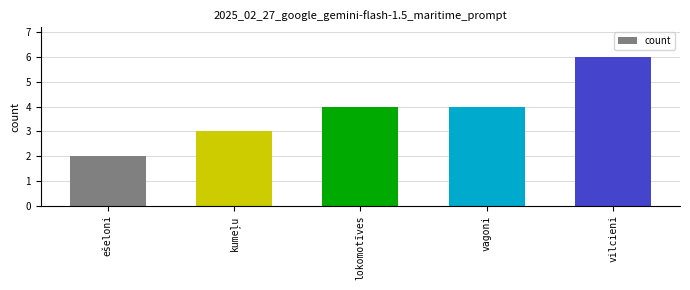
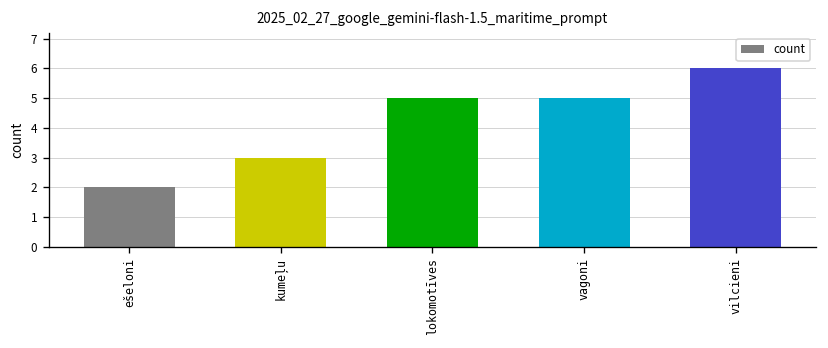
lokomotīves: 4 -> 5
vagoni: 4 -> 5
